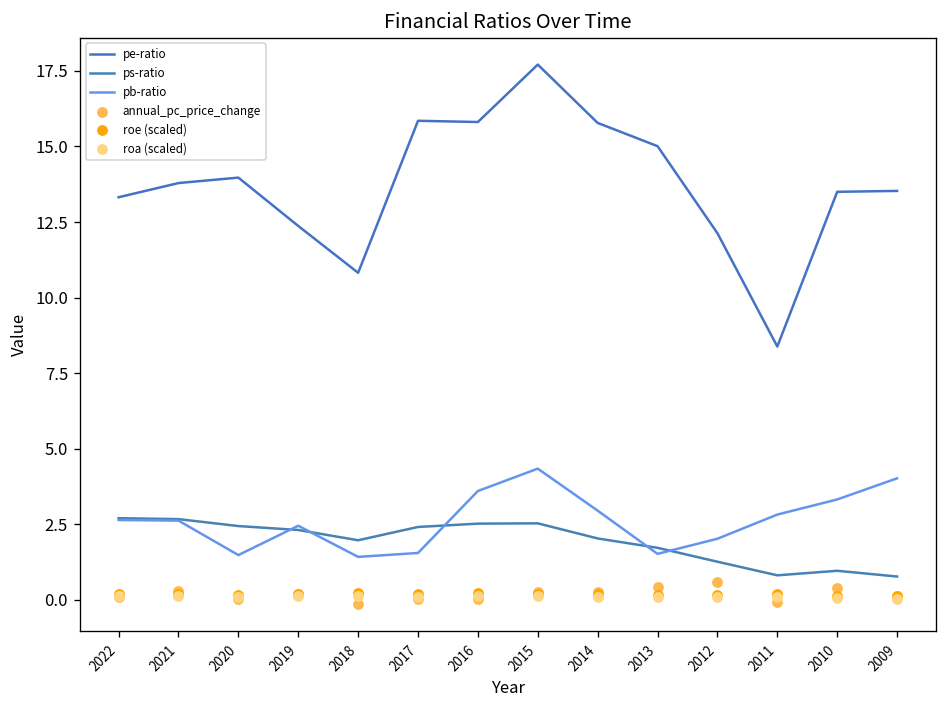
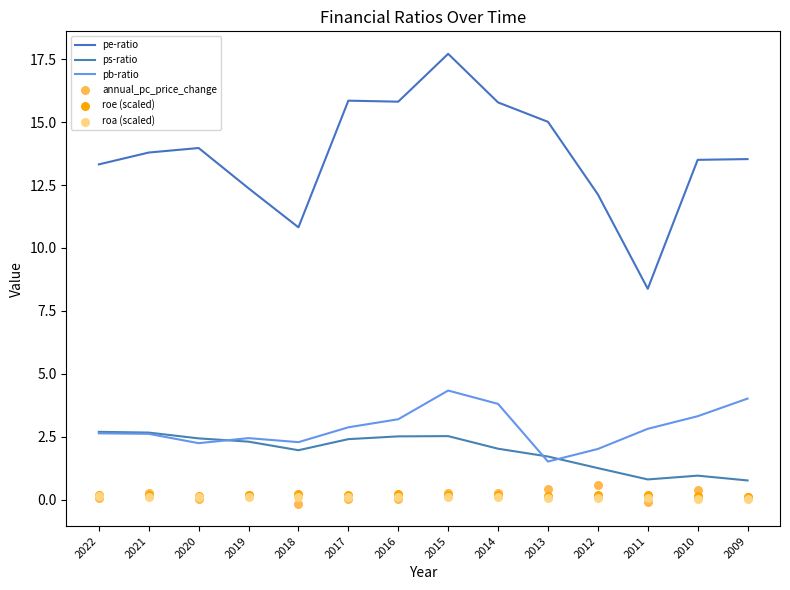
pb-ratio, 2020: 1.5 -> 2.3
pb-ratio, 2018: 1.4 -> 2.3
pb-ratio, 2017: 1.6 -> 2.9
pb-ratio, 2016: 3.6 -> 3.2
pb-ratio, 2014: 3.0 -> 3.8
